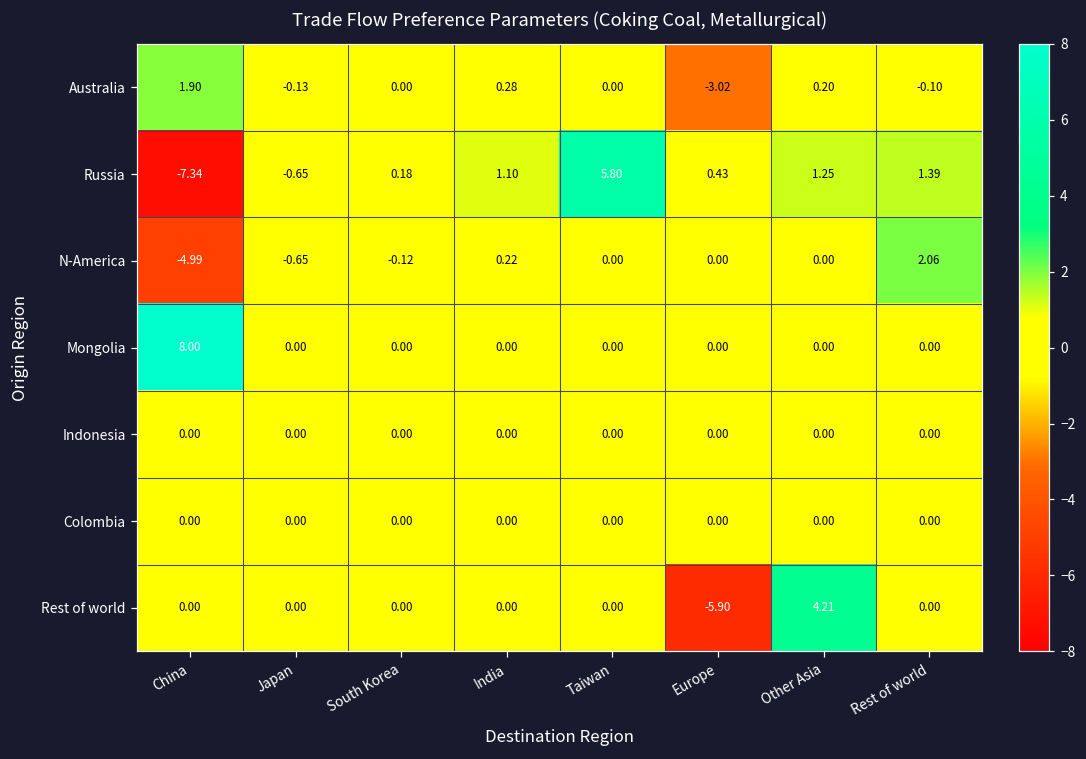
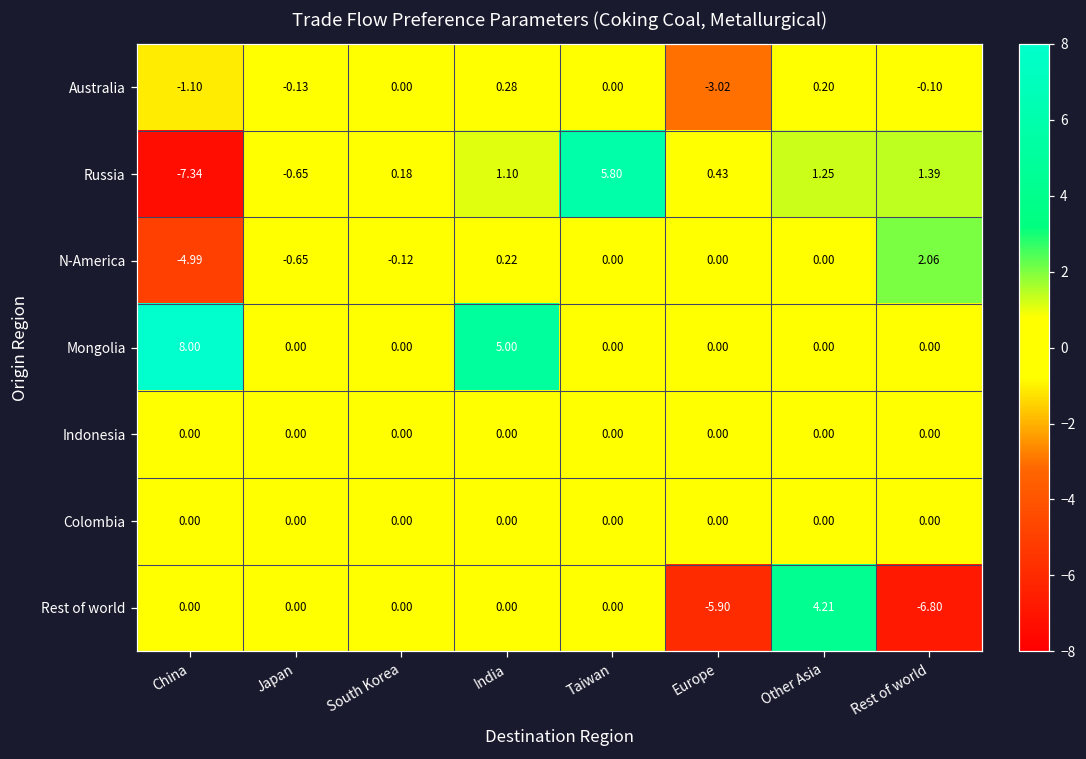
Australia, China: 1.90 -> -1.10
Mongolia, India: 0.00 -> 5.00
Rest of world, Rest of world: 0.00 -> -6.80
